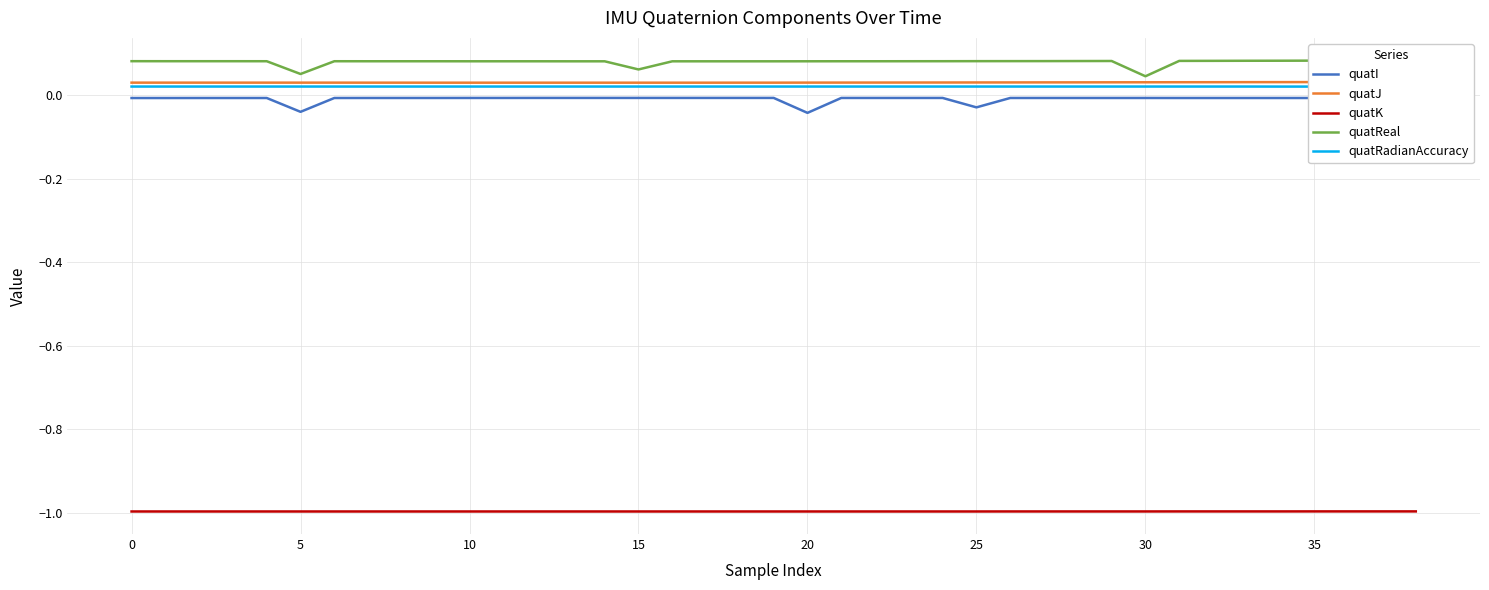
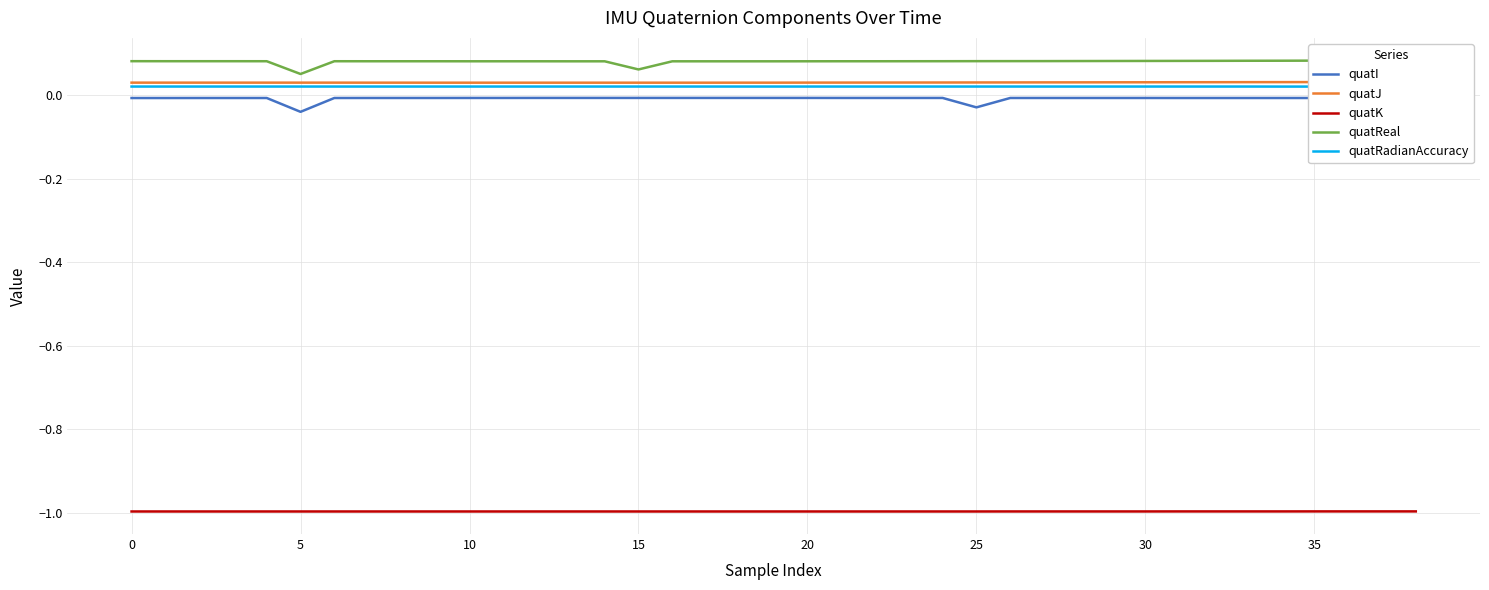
quatI, 20: -0.04 -> -0.01
quatReal, 30: 0.04 -> 0.08
